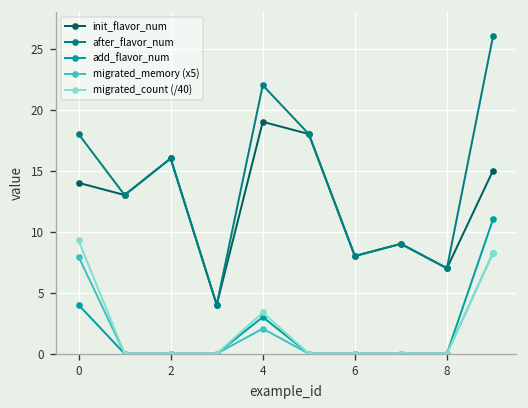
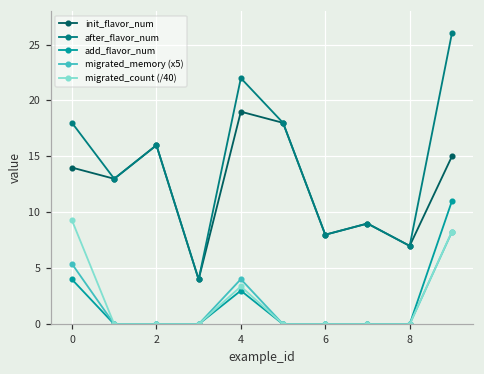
migrated_memory (x5), 0: 7.9 -> 5.4
migrated_memory (x5), 4: 2.1 -> 4.0
